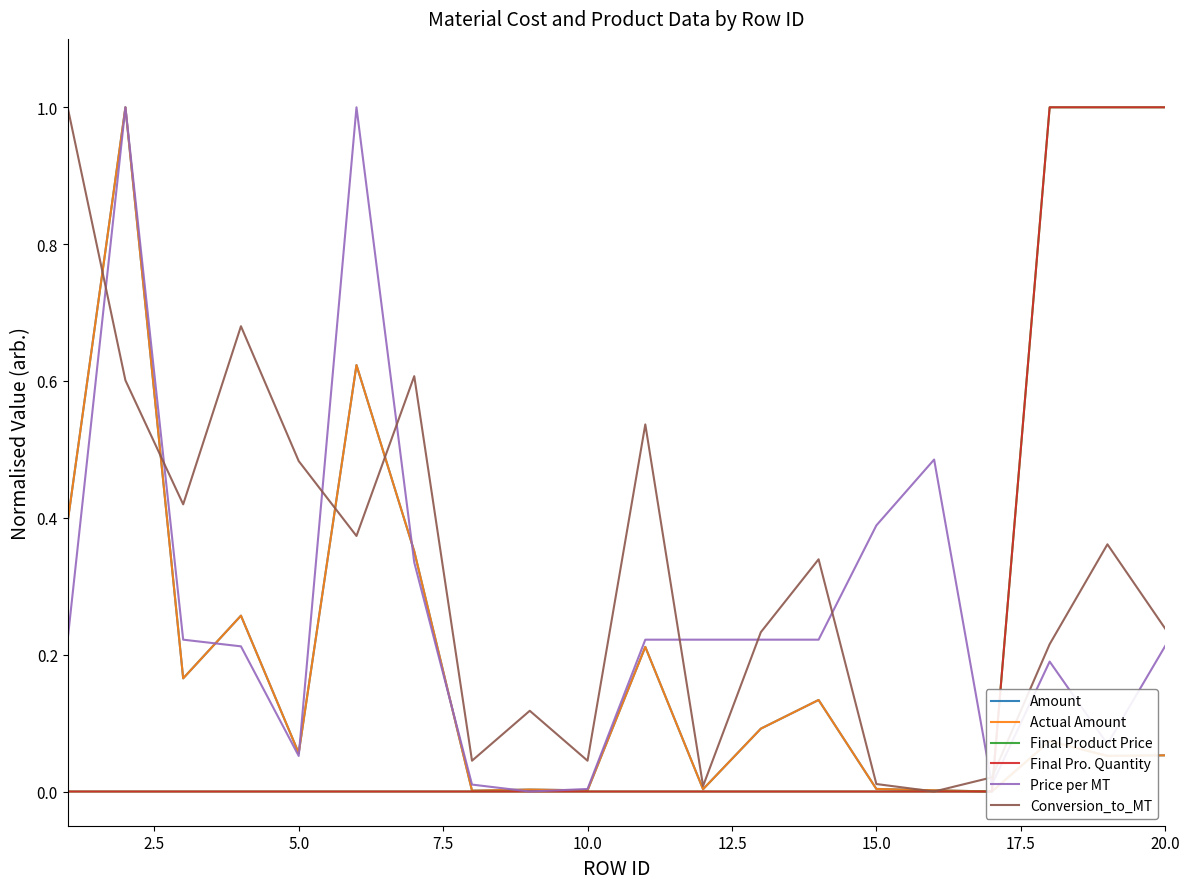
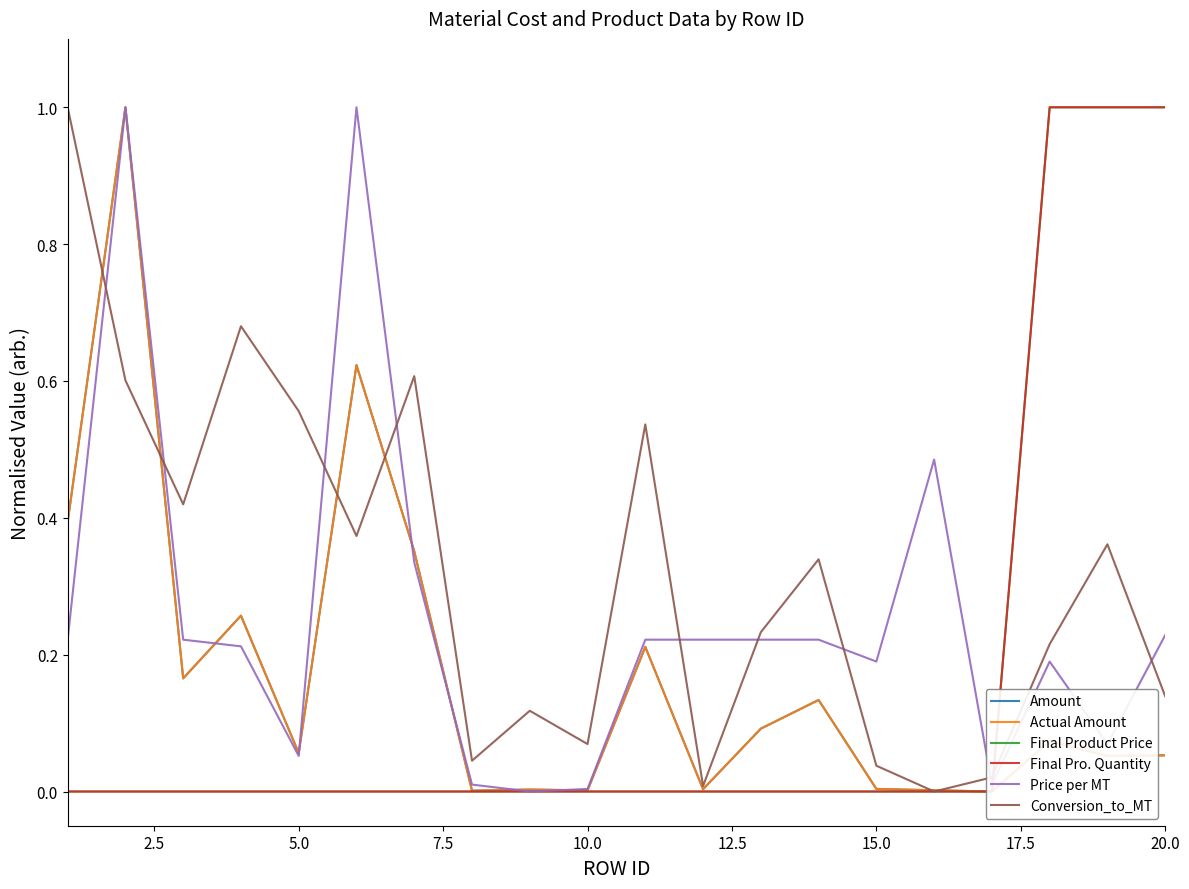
Conversion_to_MT, 5.0: 0.48 -> 0.56
Conversion_to_MT, 10.0: 0.05 -> 0.07
Price per MT, 15.0: 0.39 -> 0.19
Conversion_to_MT, 15.0: 0.01 -> 0.04
Price per MT, 20.0: 0.21 -> 0.23
Conversion_to_MT, 20.0: 0.24 -> 0.14
